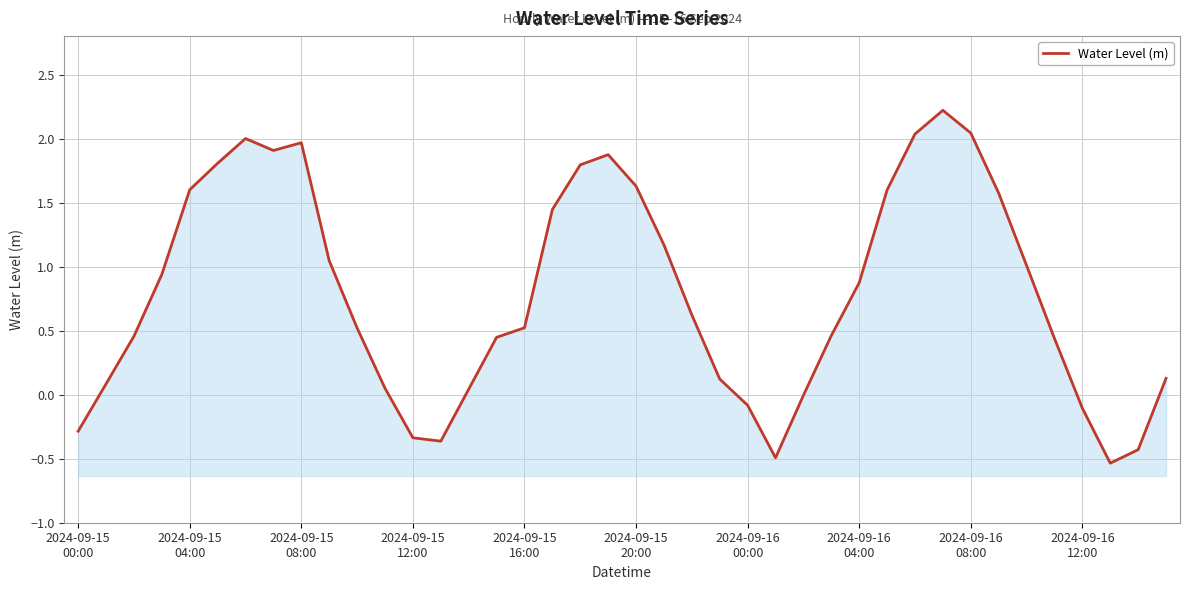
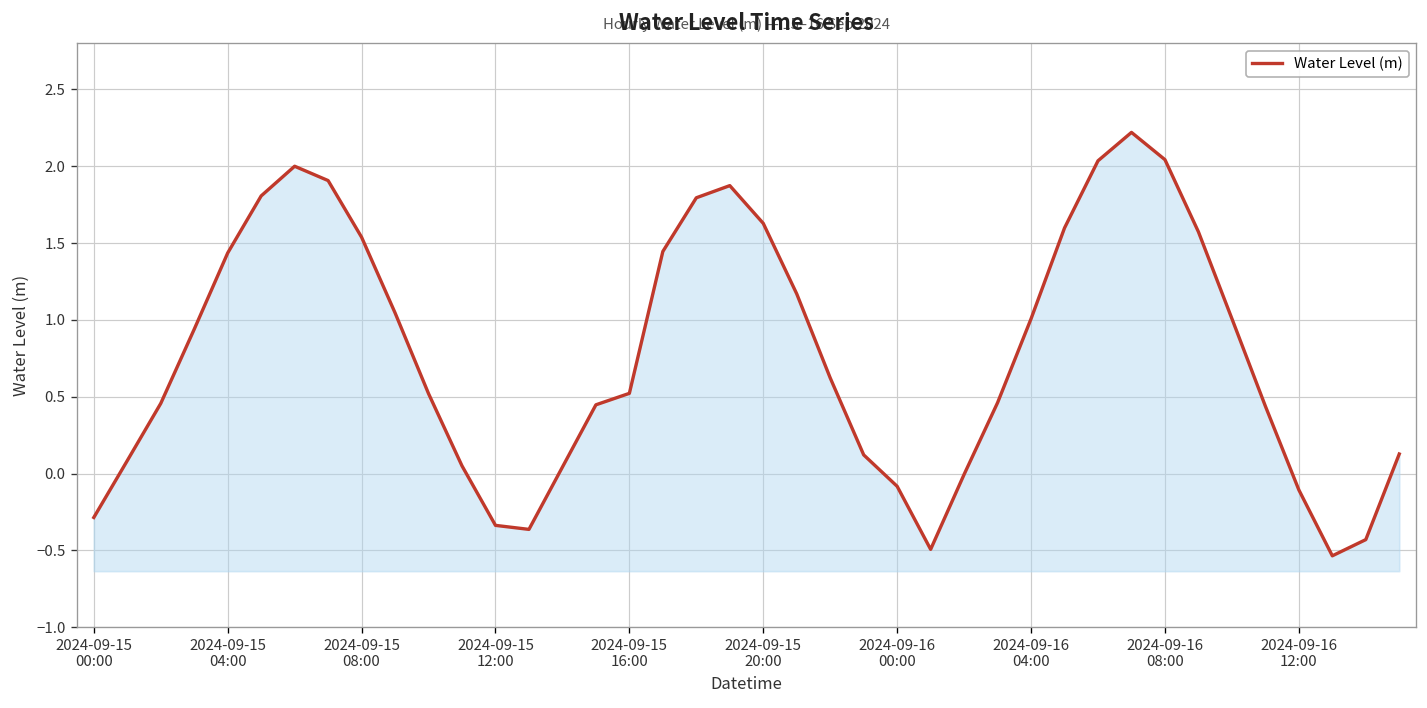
2024-09-15 04:00: 1.60 -> 1.44
2024-09-15 08:00: 1.97 -> 1.54
2024-09-16 04:00: 0.87 -> 1.01
